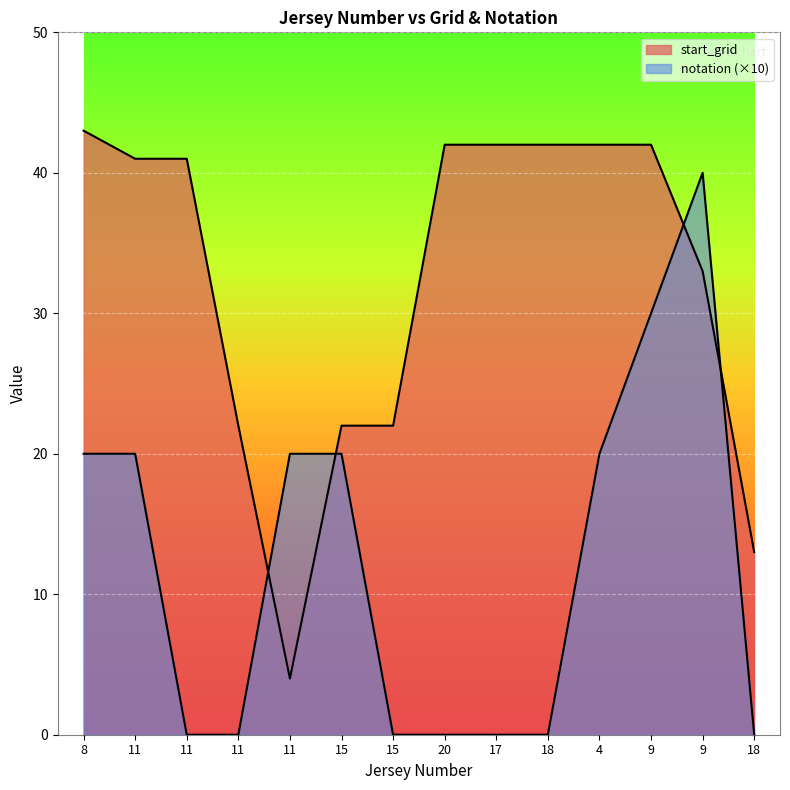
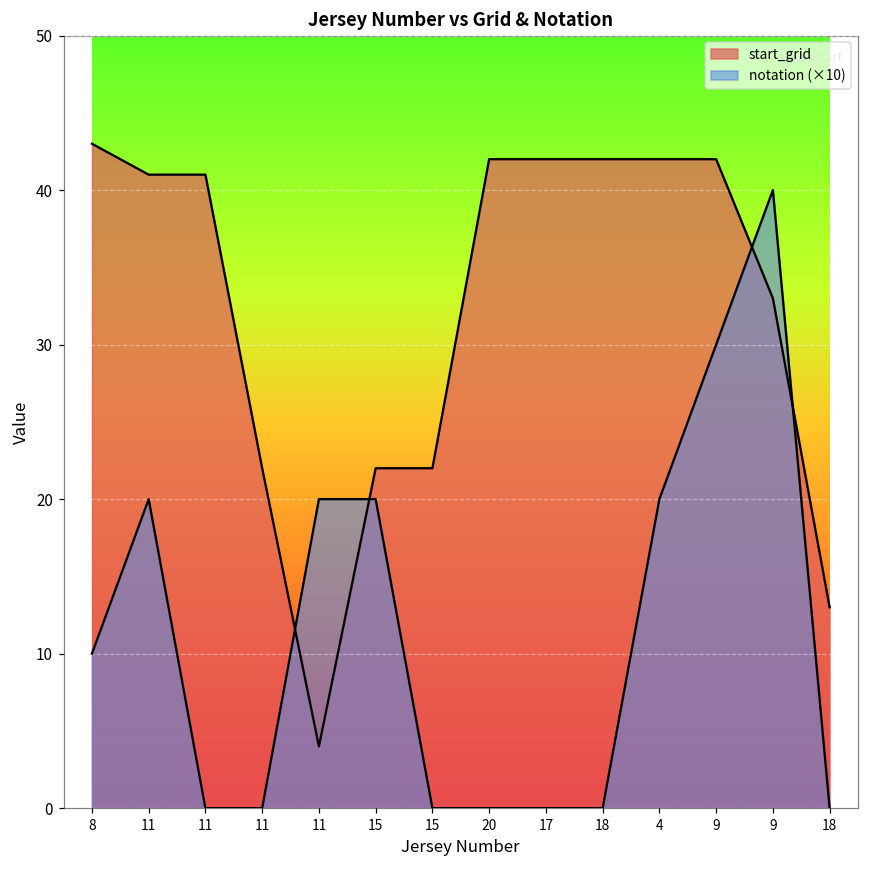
notation (×10), 8: 20.0 -> 10.0
